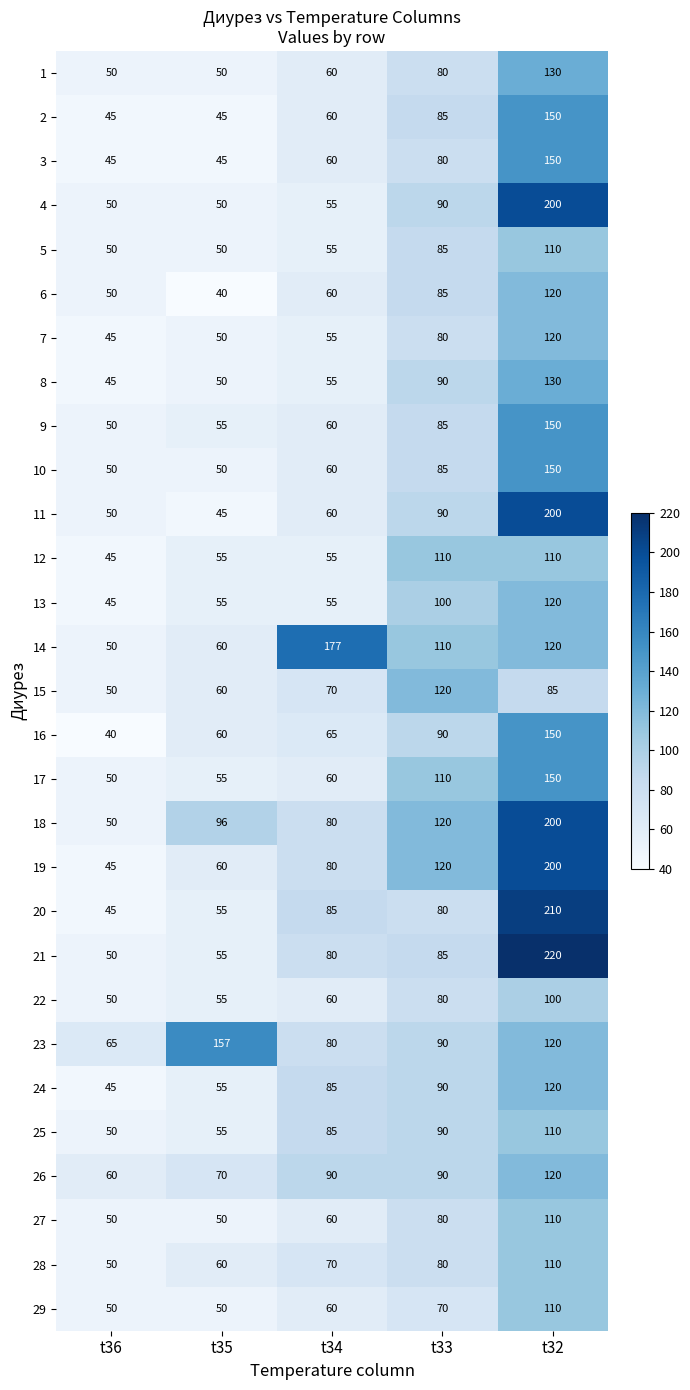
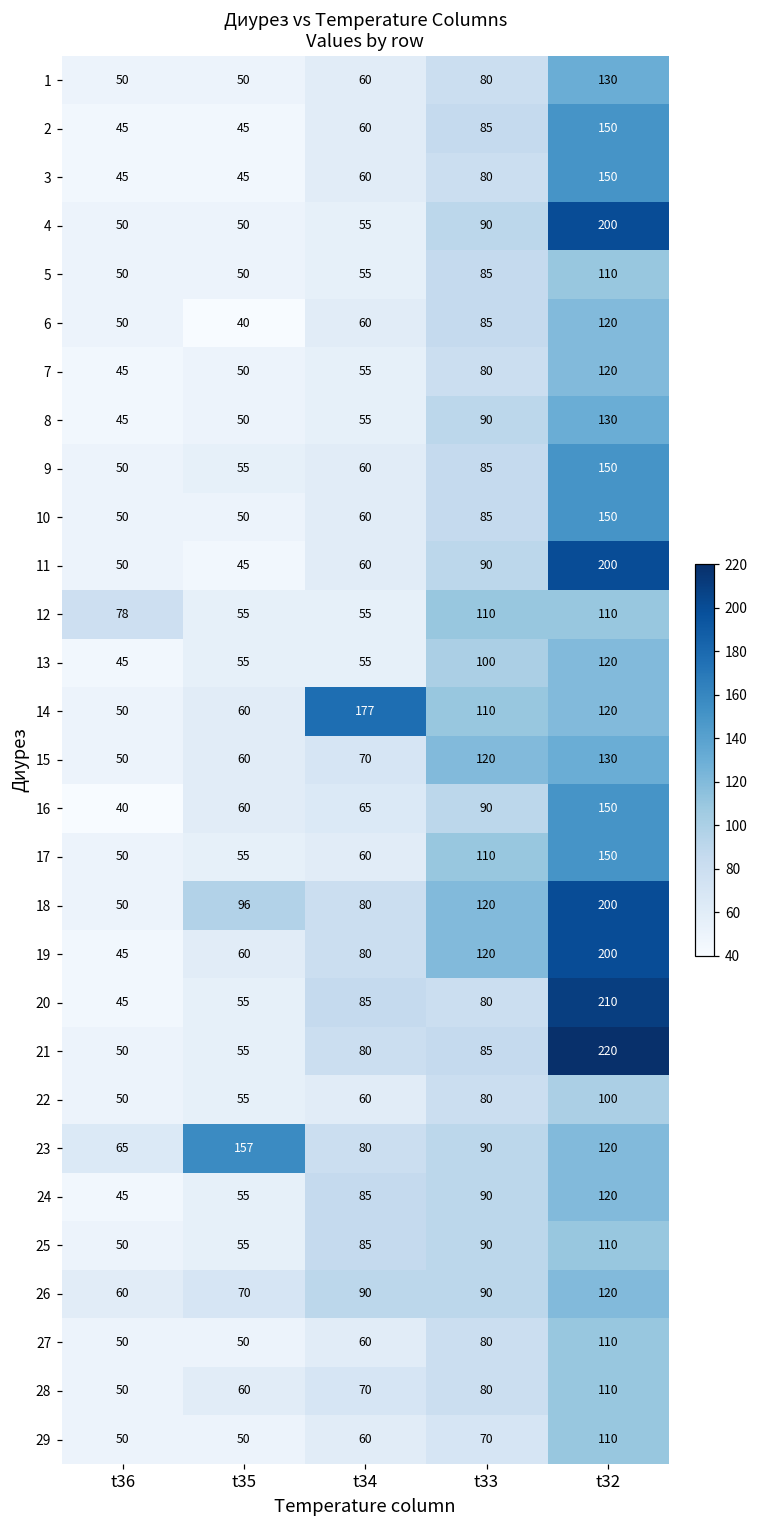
12, t36: 45 -> 78
15, t32: 85 -> 130
